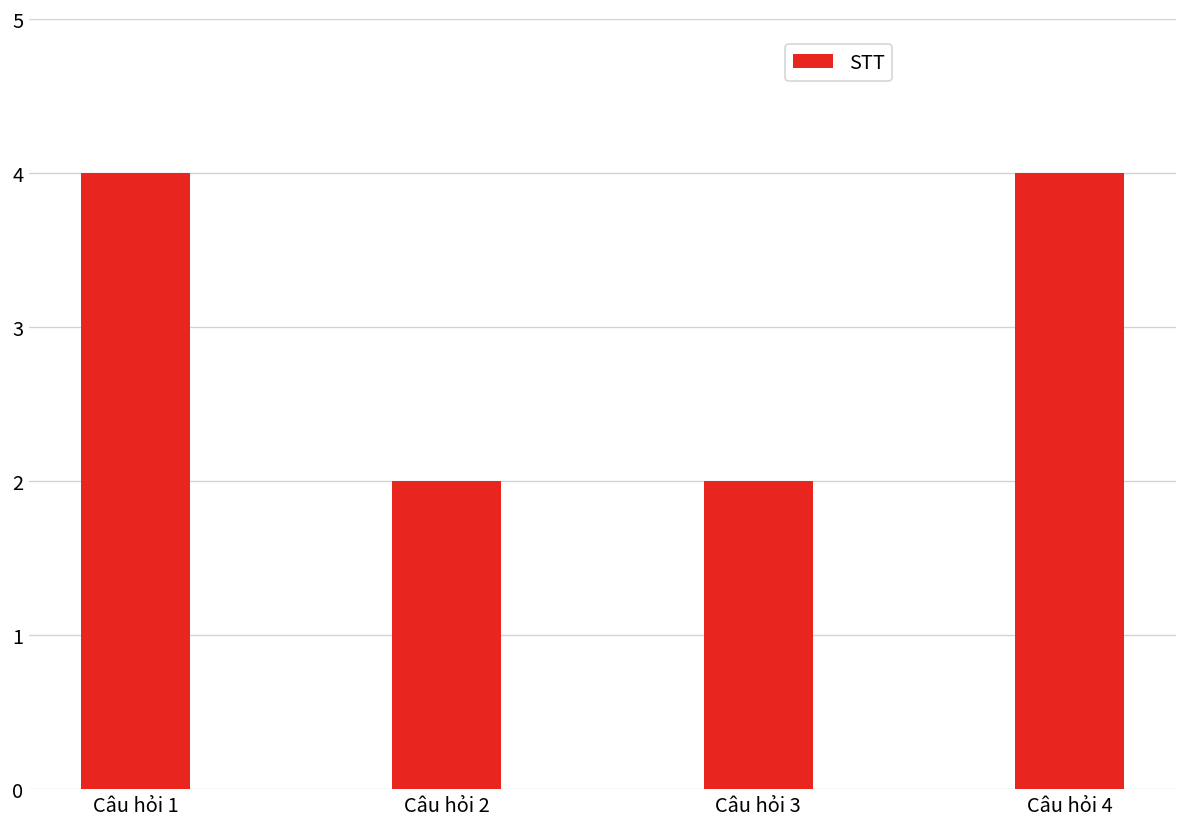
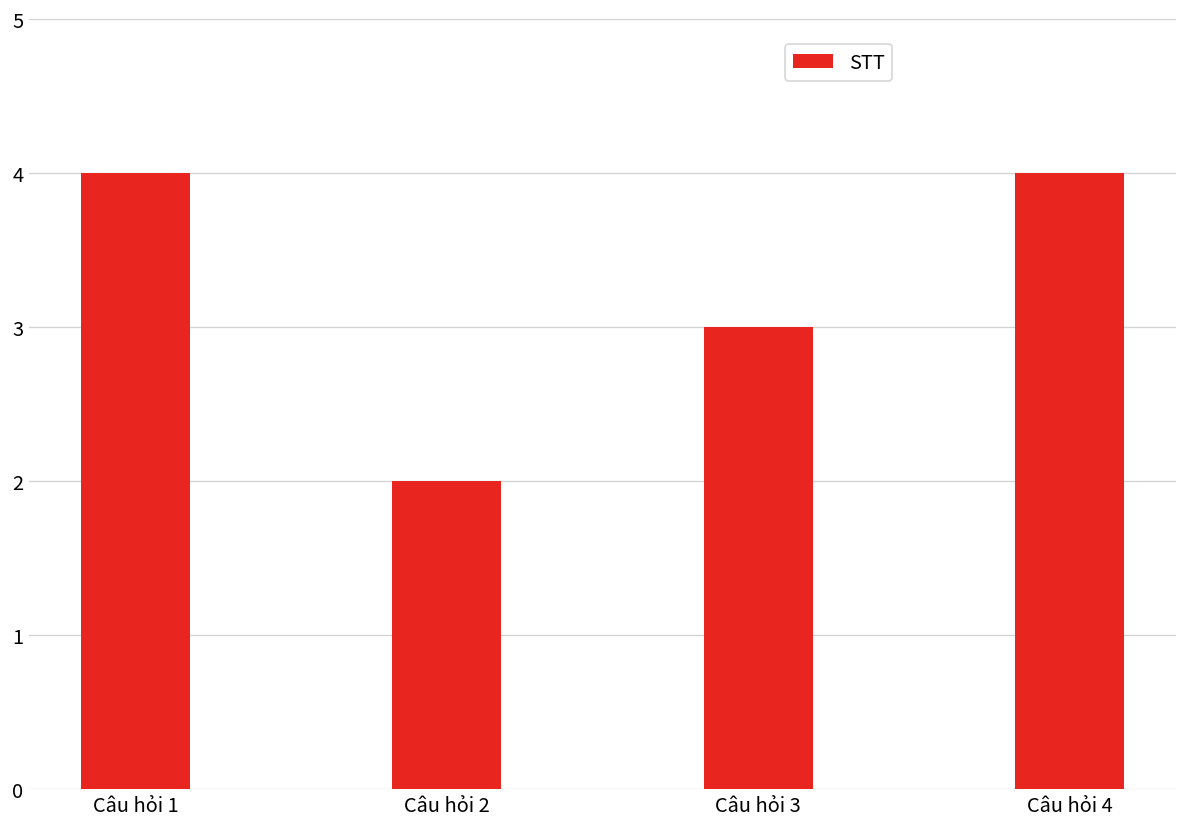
Câu hỏi 3: 2 -> 3
